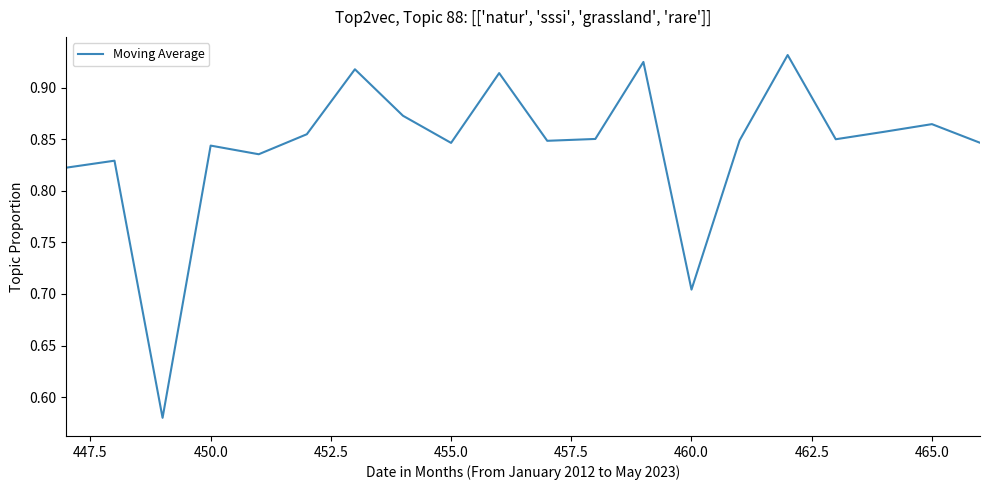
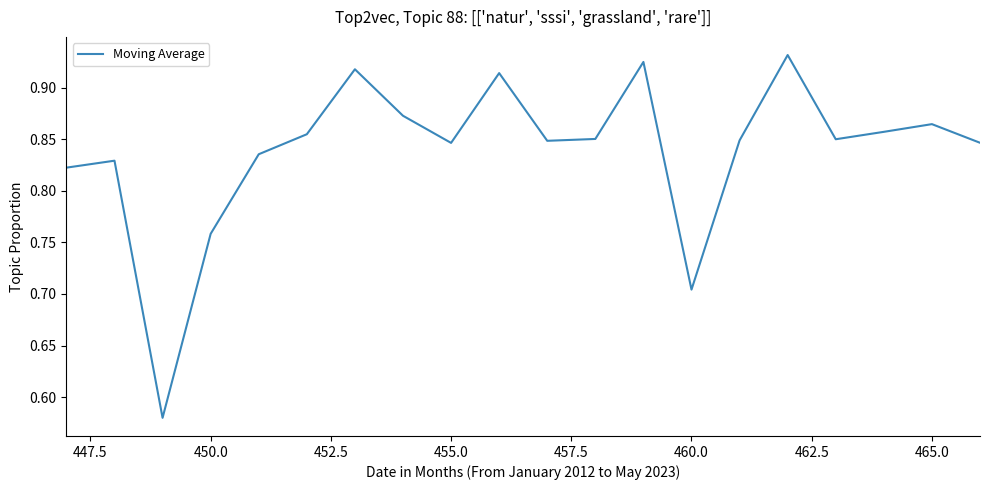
450.0: 0.844 -> 0.758
